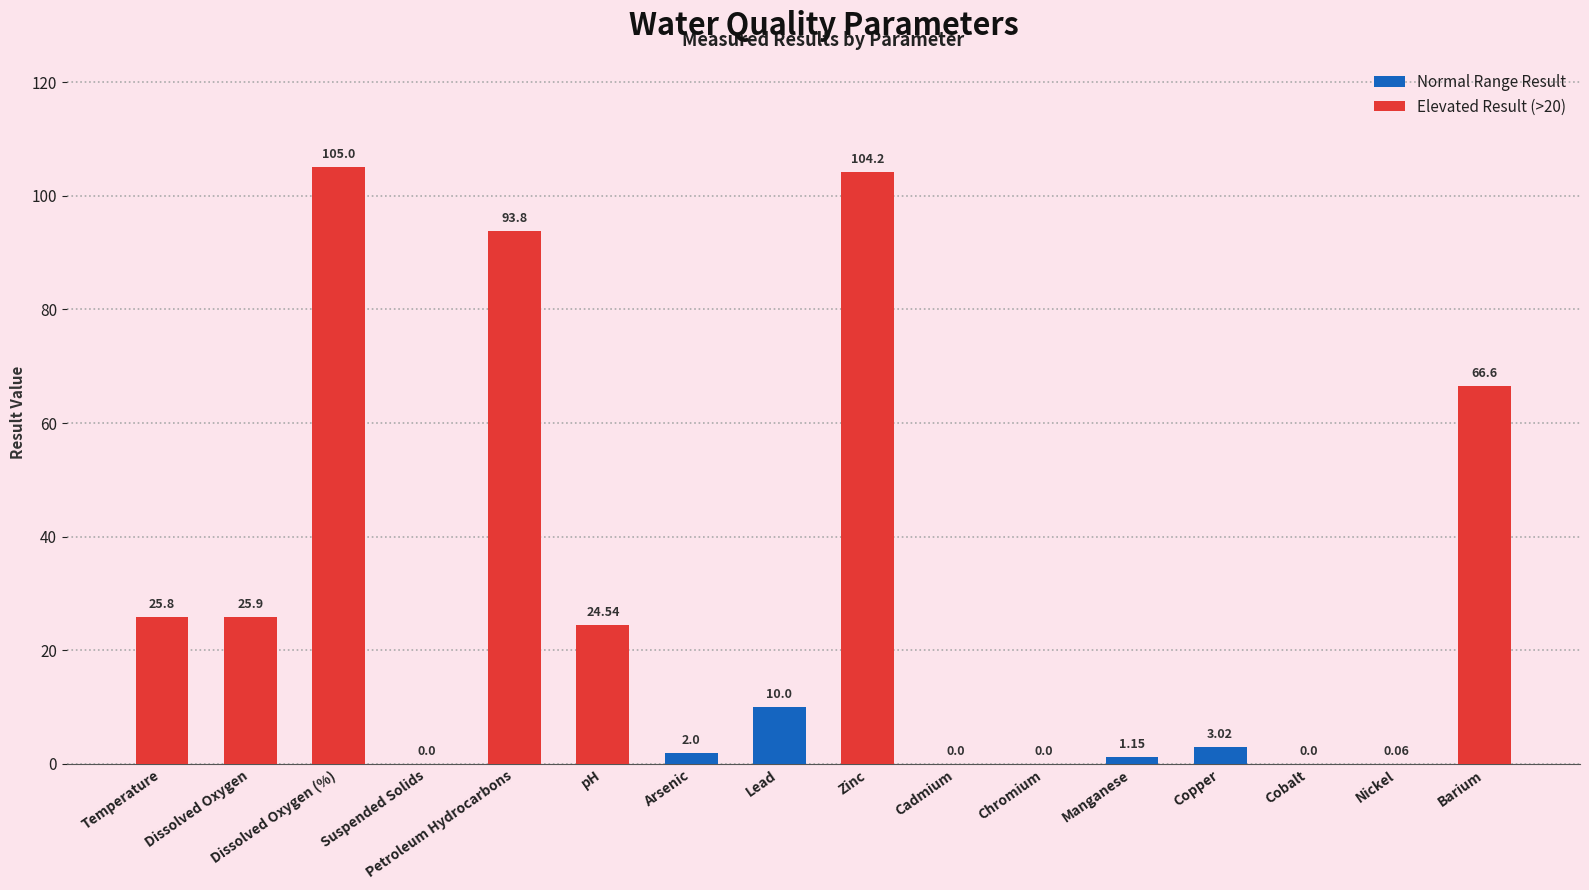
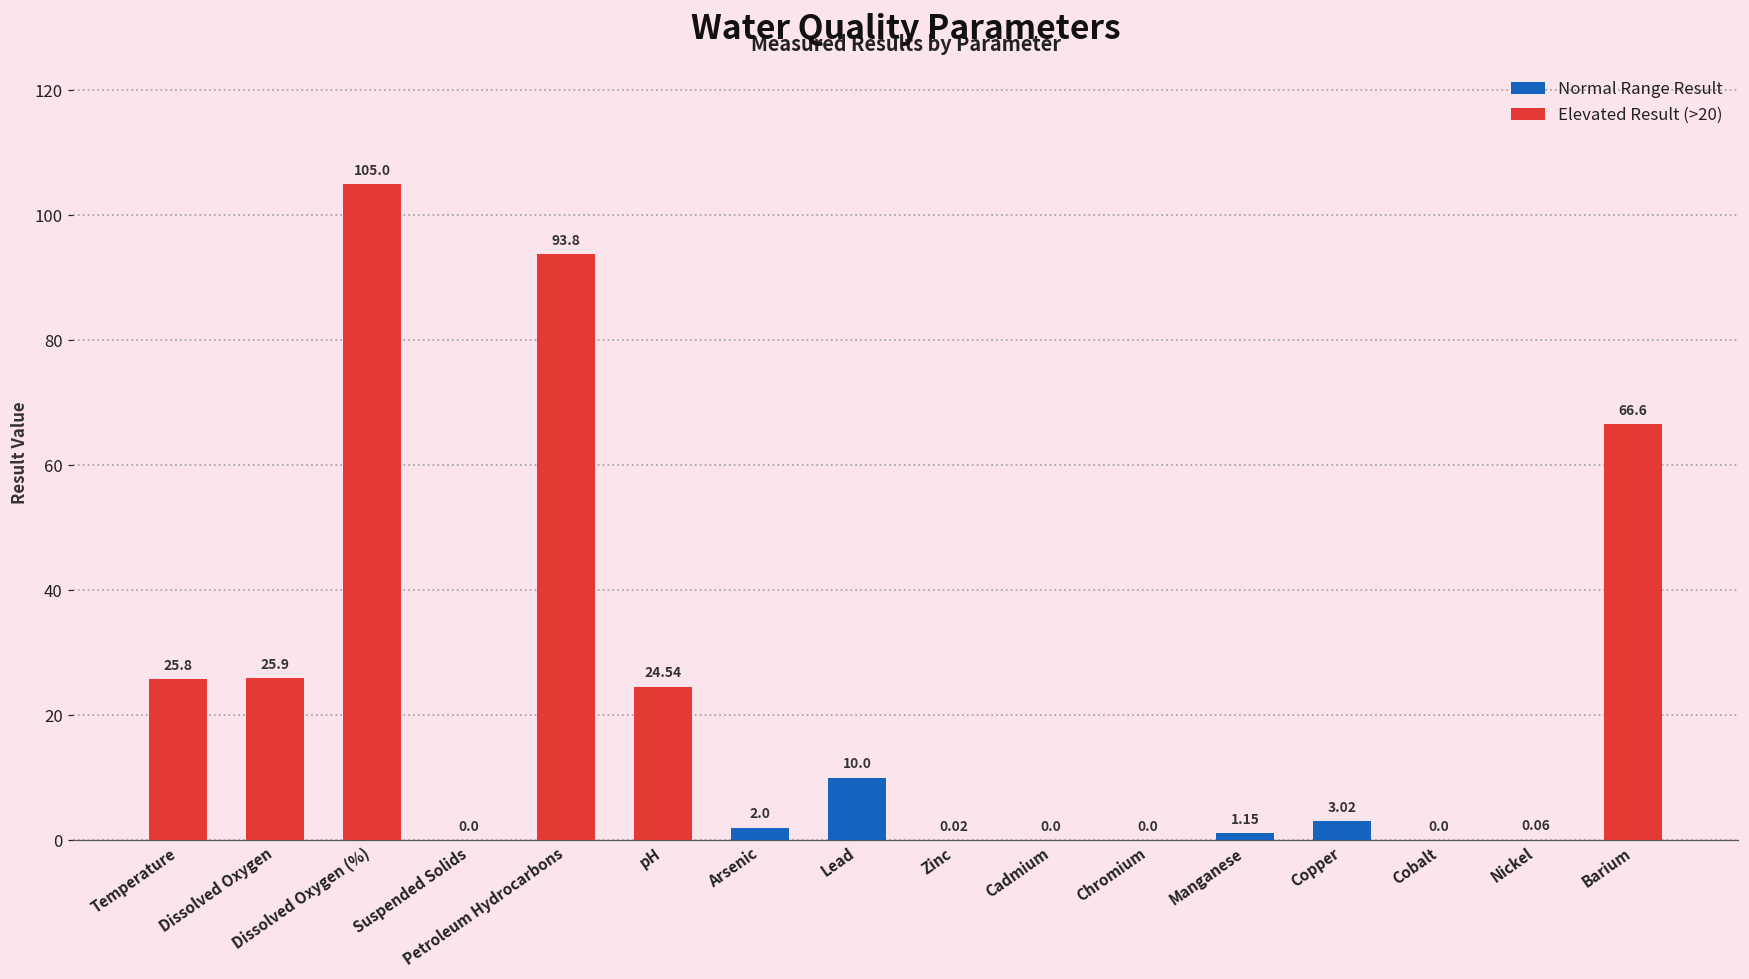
Zinc: 104.2 -> 0.02
